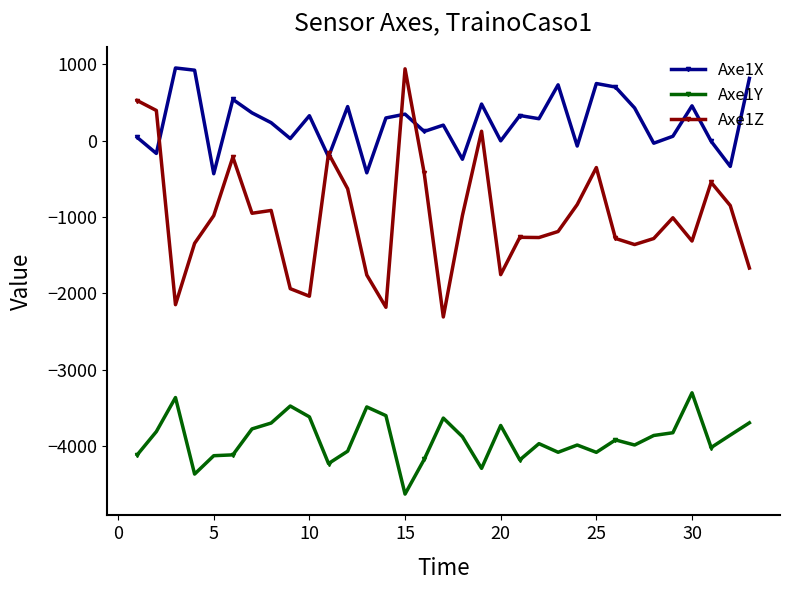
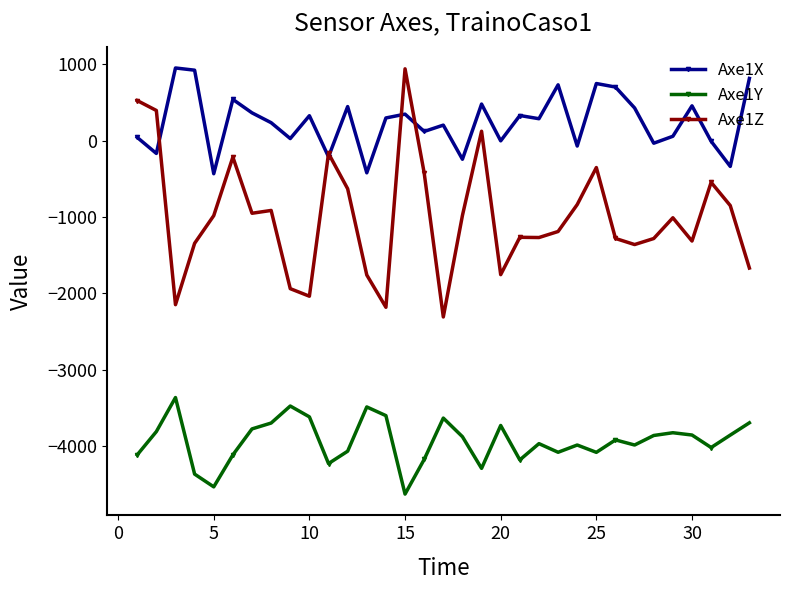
Axe1Y, 5: -4100 -> -4500
Axe1Y, 30: -3300 -> -3900
